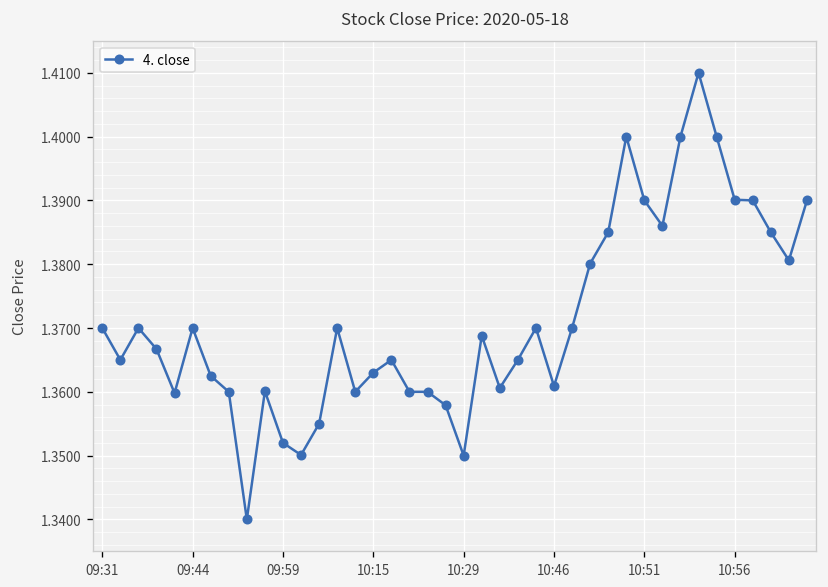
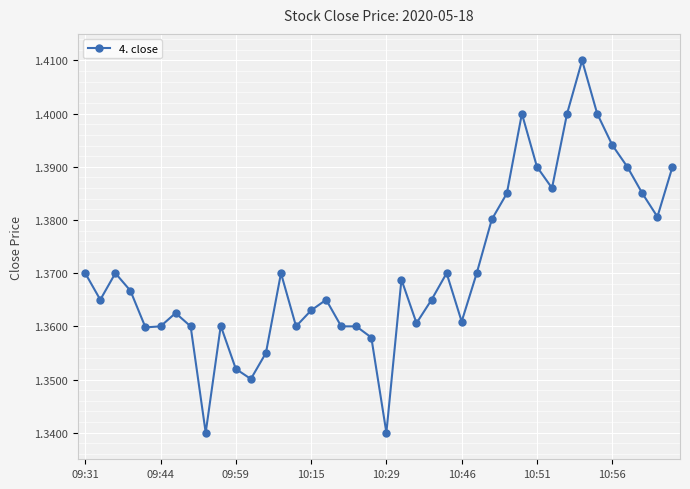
09:44: 1.37 -> 1.36
10:29: 1.35 -> 1.34
10:56: 1.390 -> 1.394
